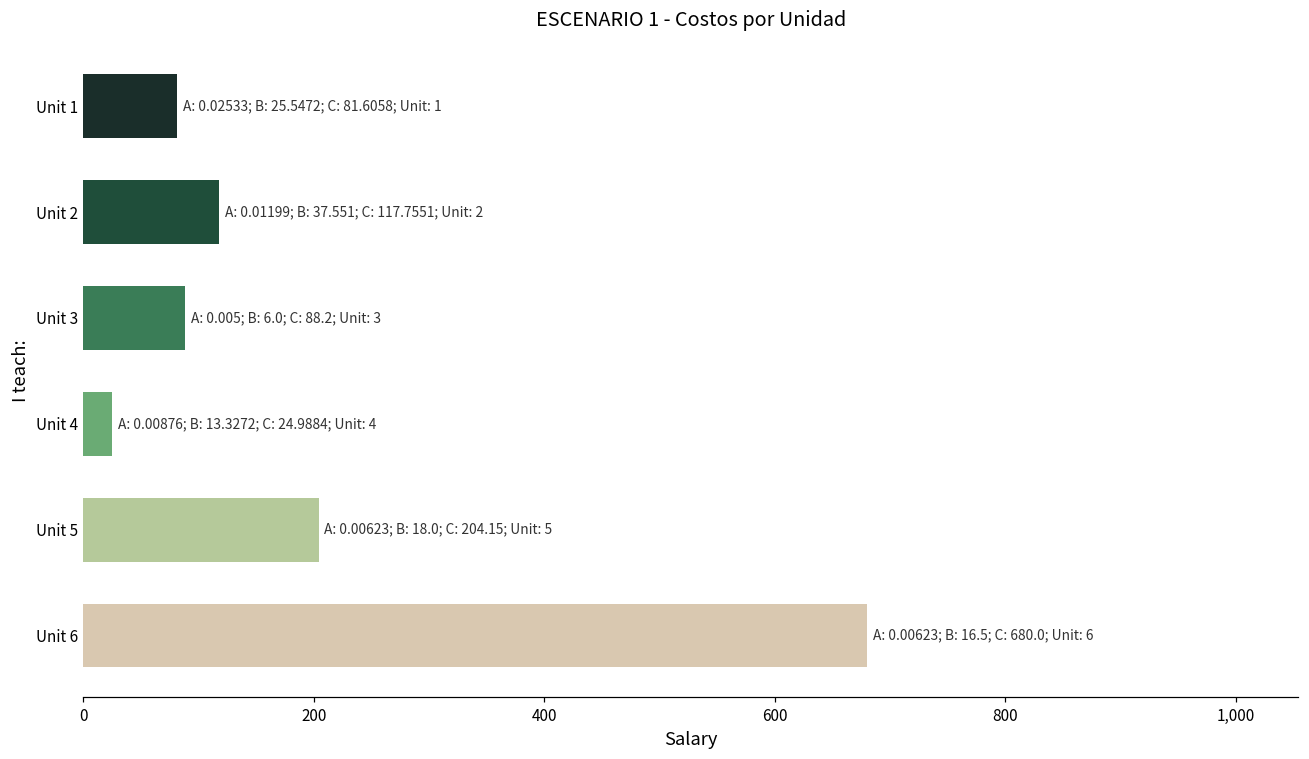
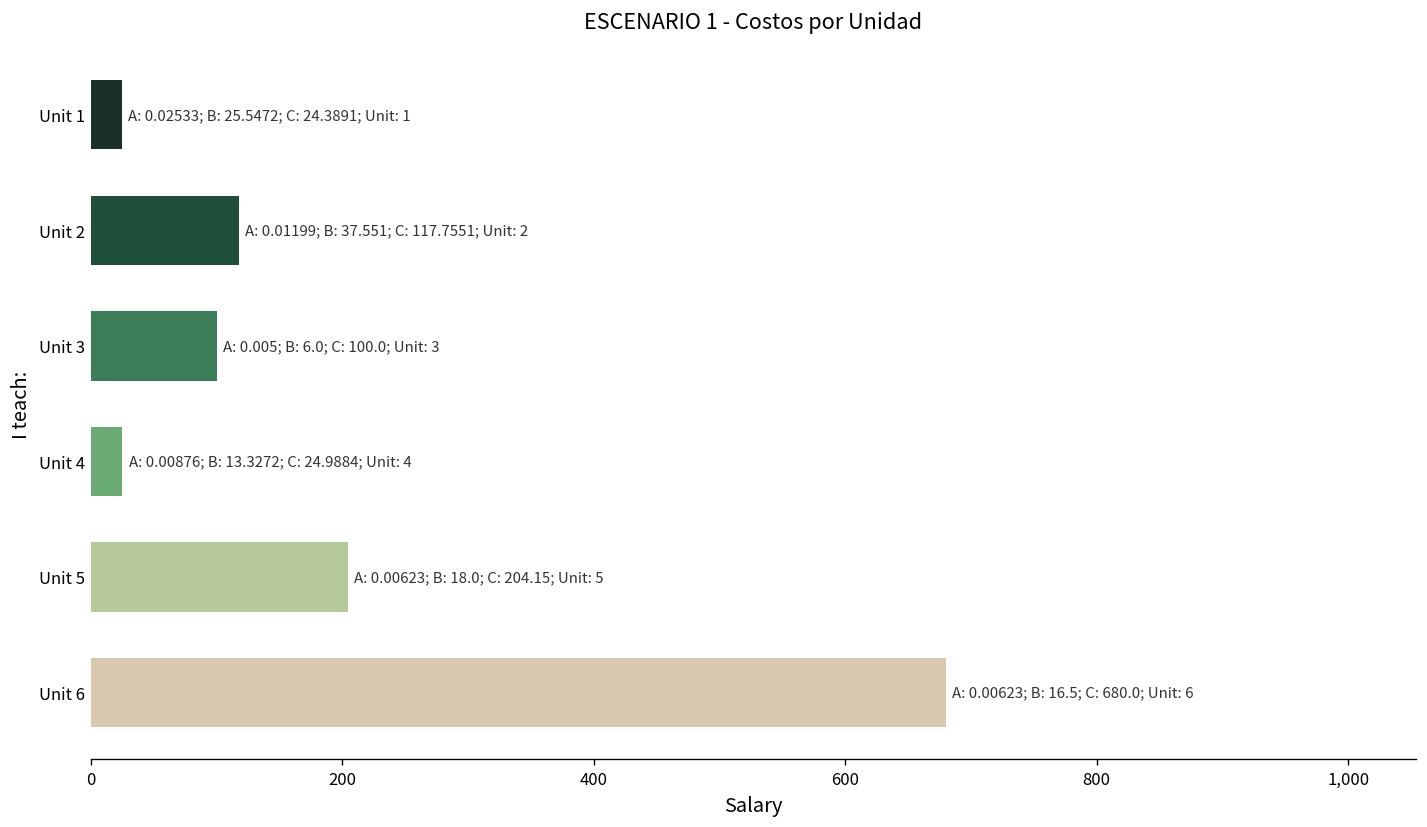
Unit 1: 81.6058; -> 24.3891;
Unit 3: 88.2; -> 100.0;
